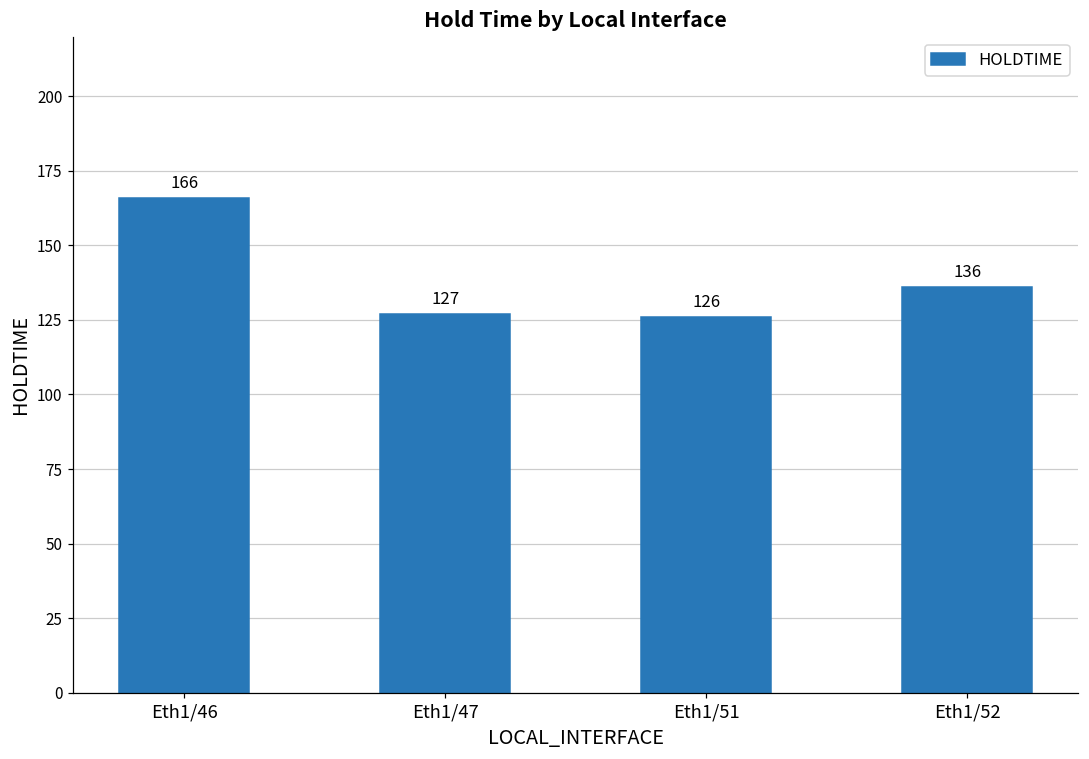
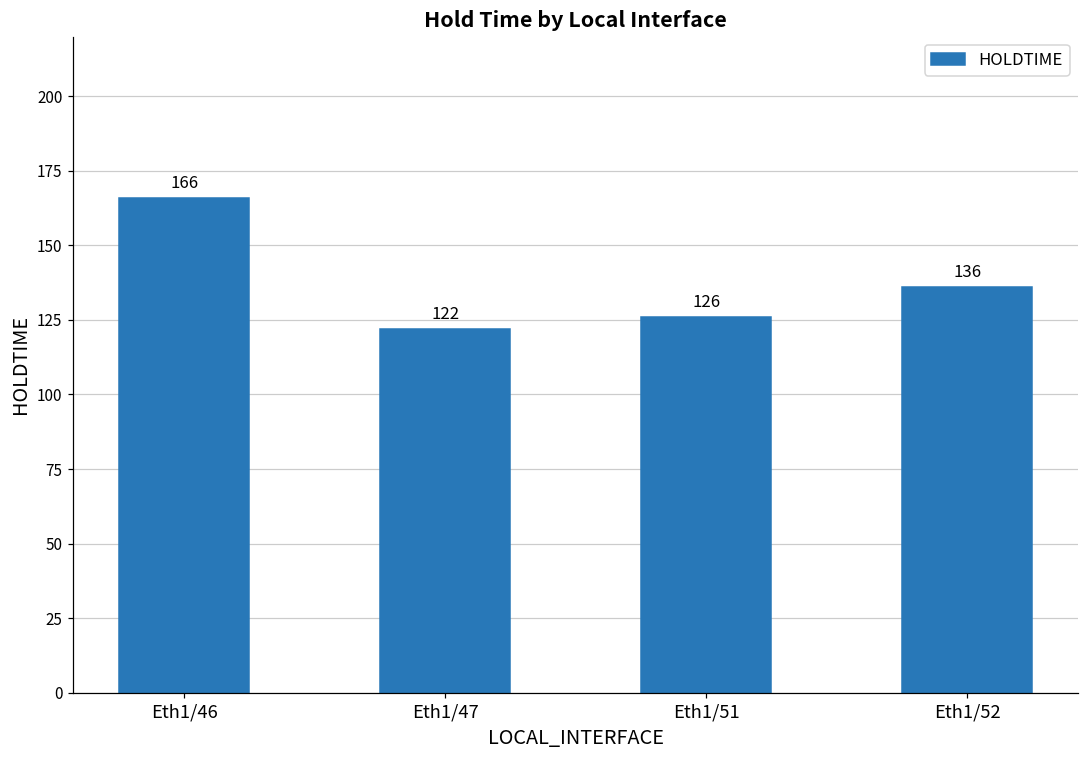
Eth1/47: 127 -> 122
